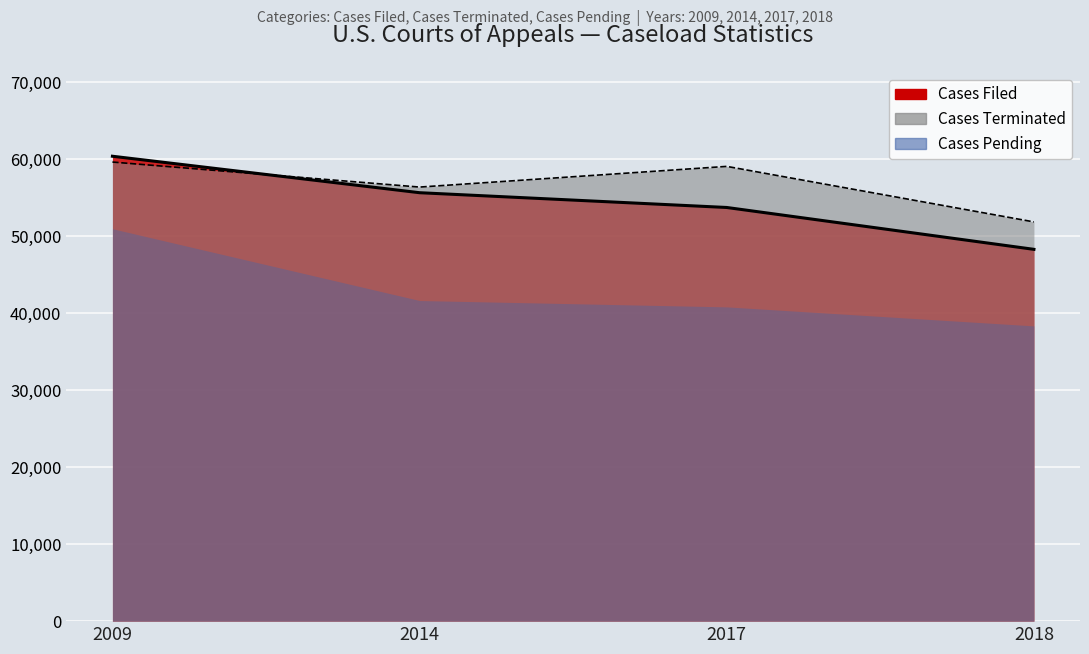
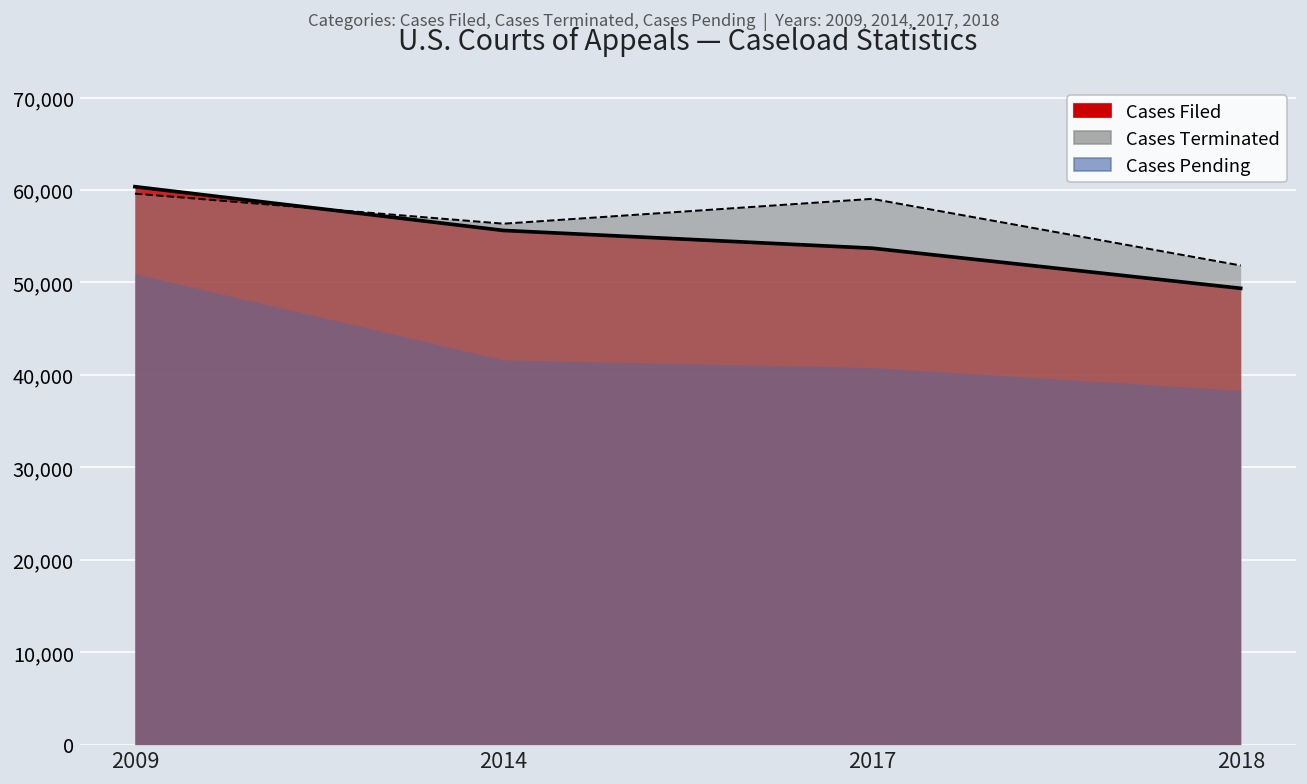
Cases Filed, 2018: 48,000 -> 49,000
